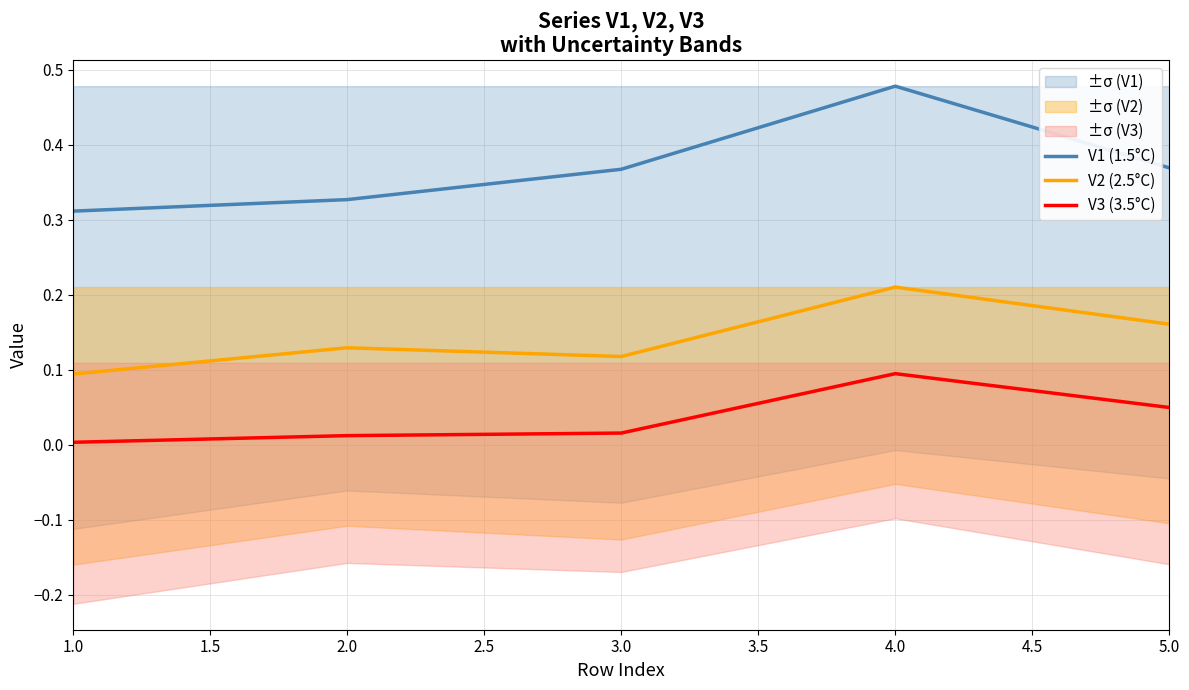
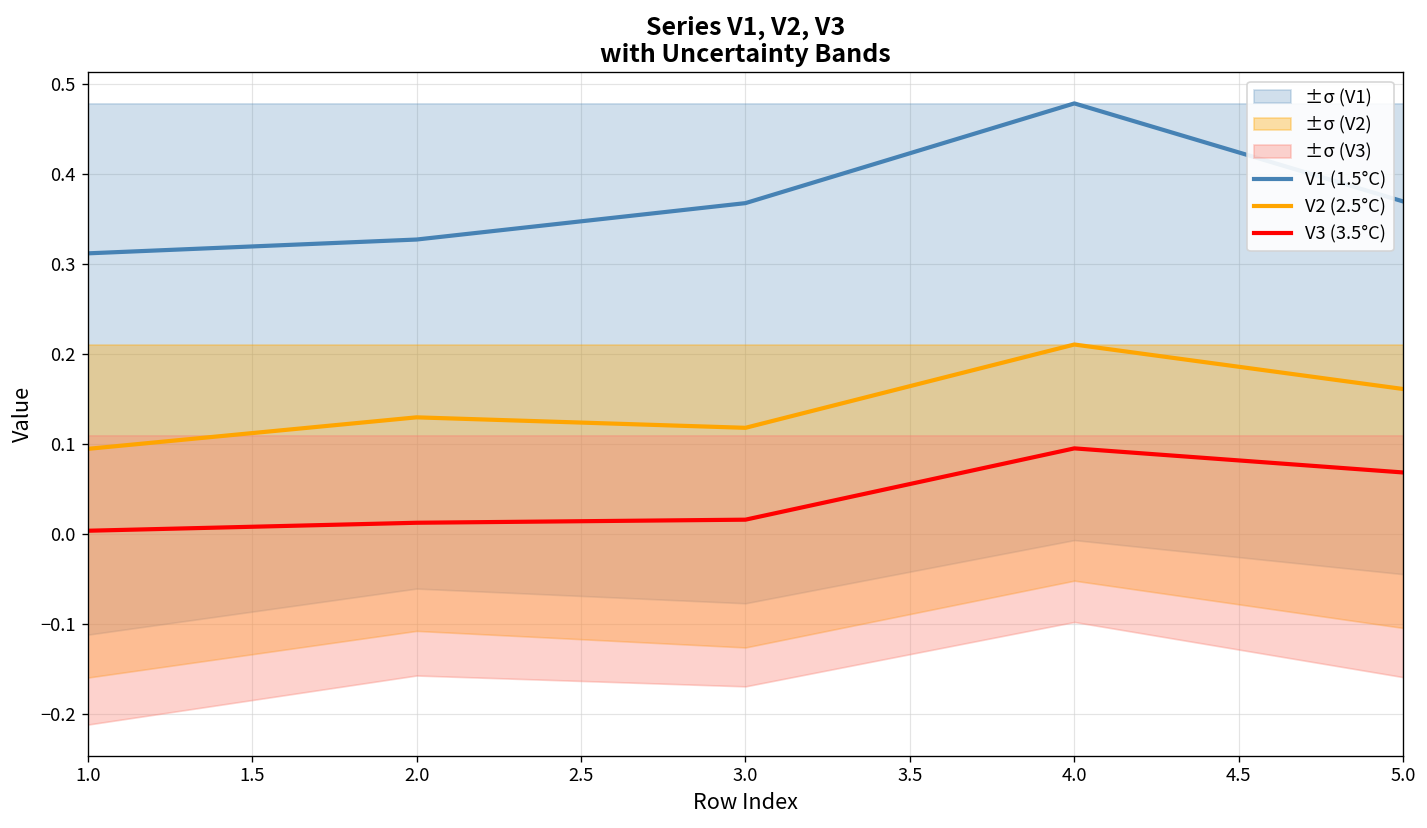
V3 (3.5°C), 5.0: 0.05 -> 0.07
